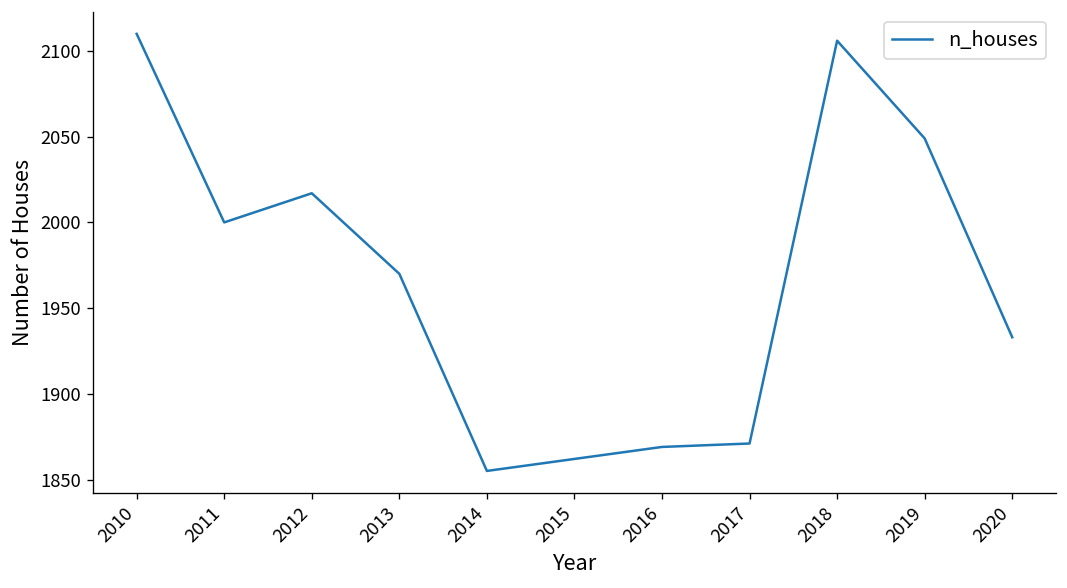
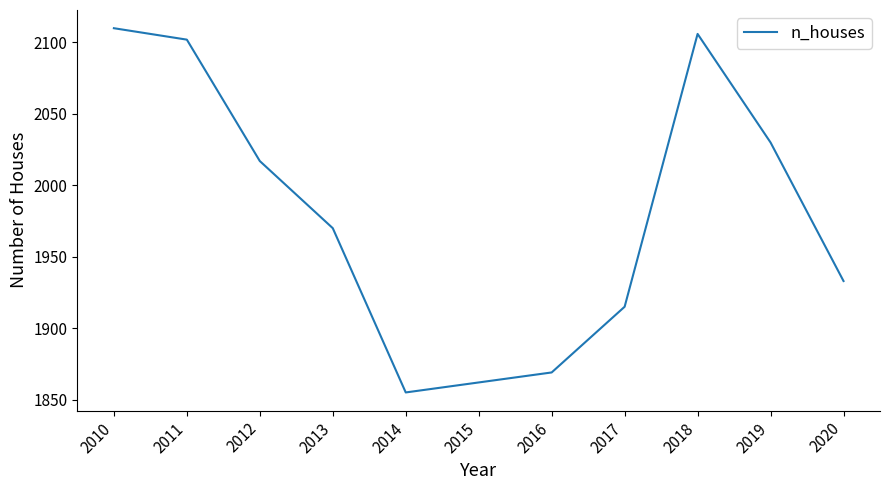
2011: 2000 -> 2102
2017: 1871 -> 1915
2019: 2049 -> 2030
